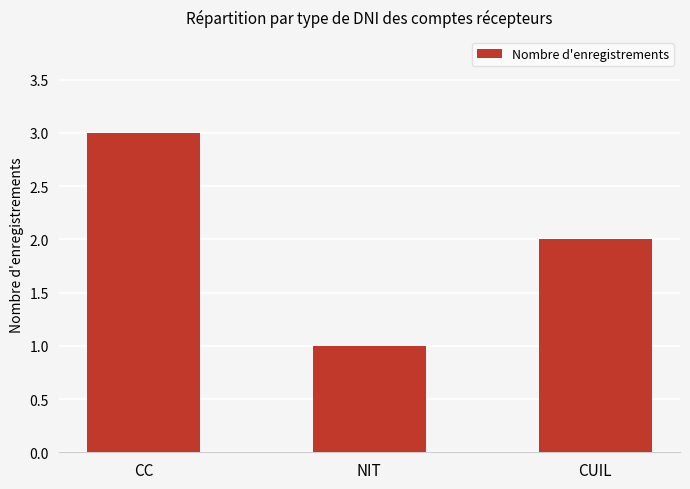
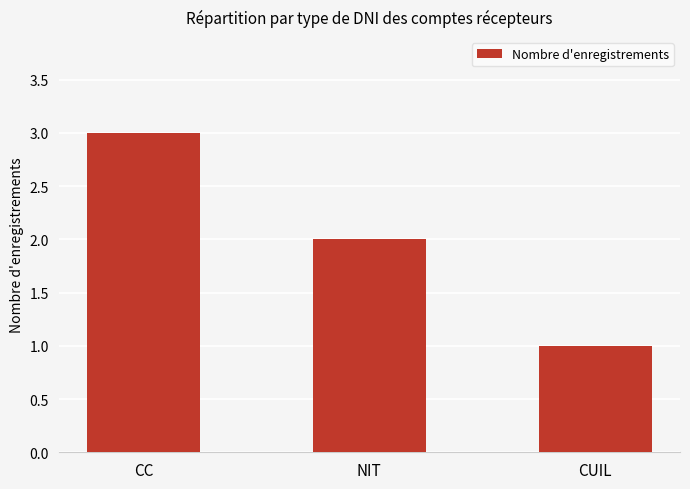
NIT: 1 -> 2
CUIL: 2 -> 1
